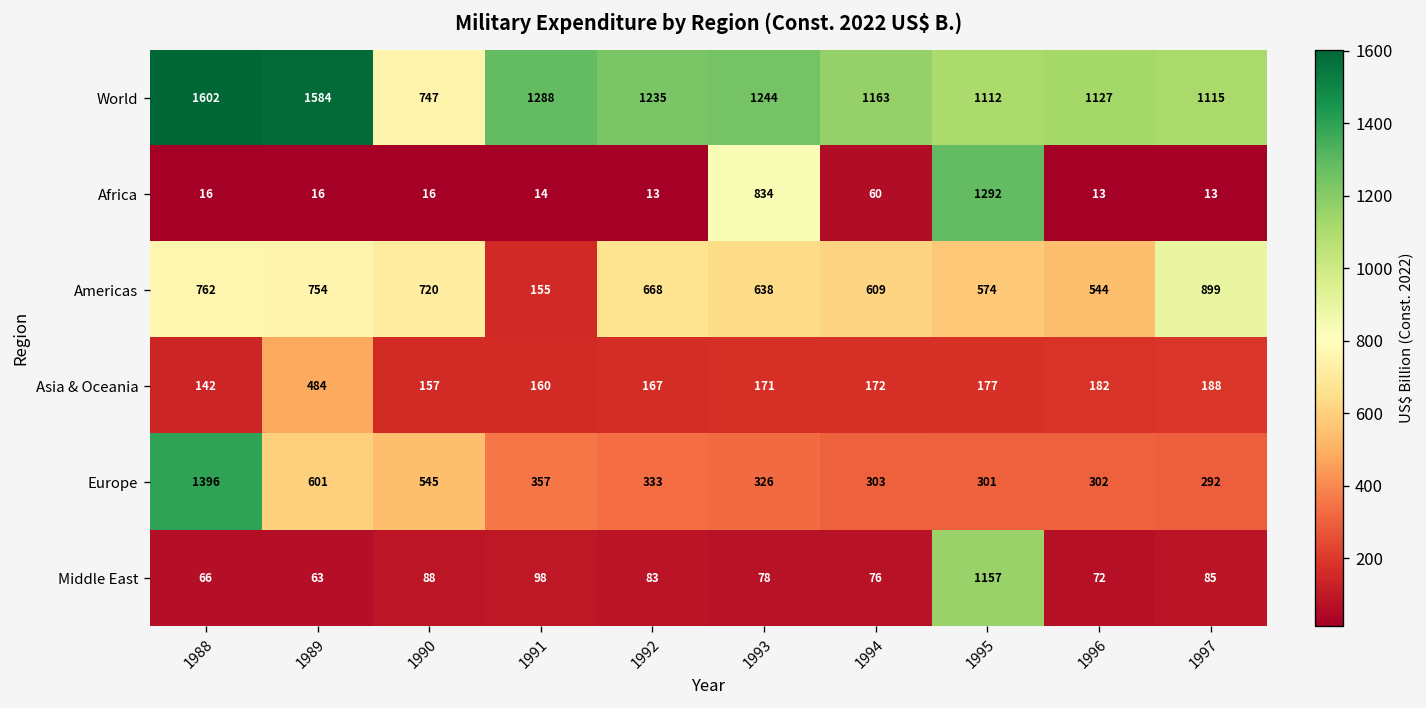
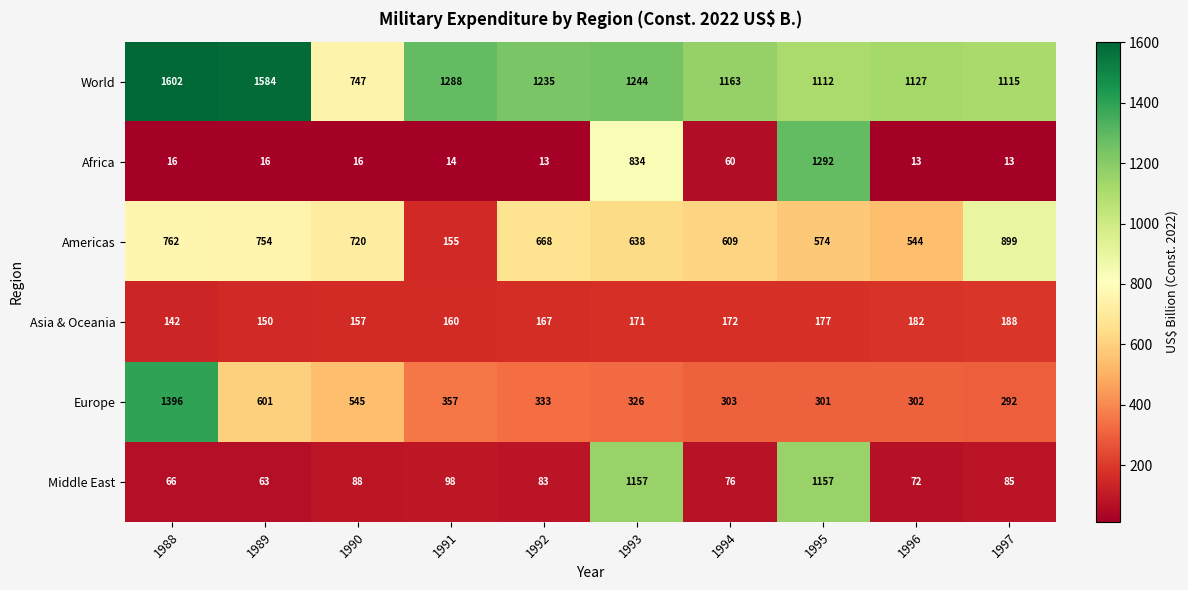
Asia & Oceania, 1989: 484 -> 150
Middle East, 1993: 78 -> 1157
